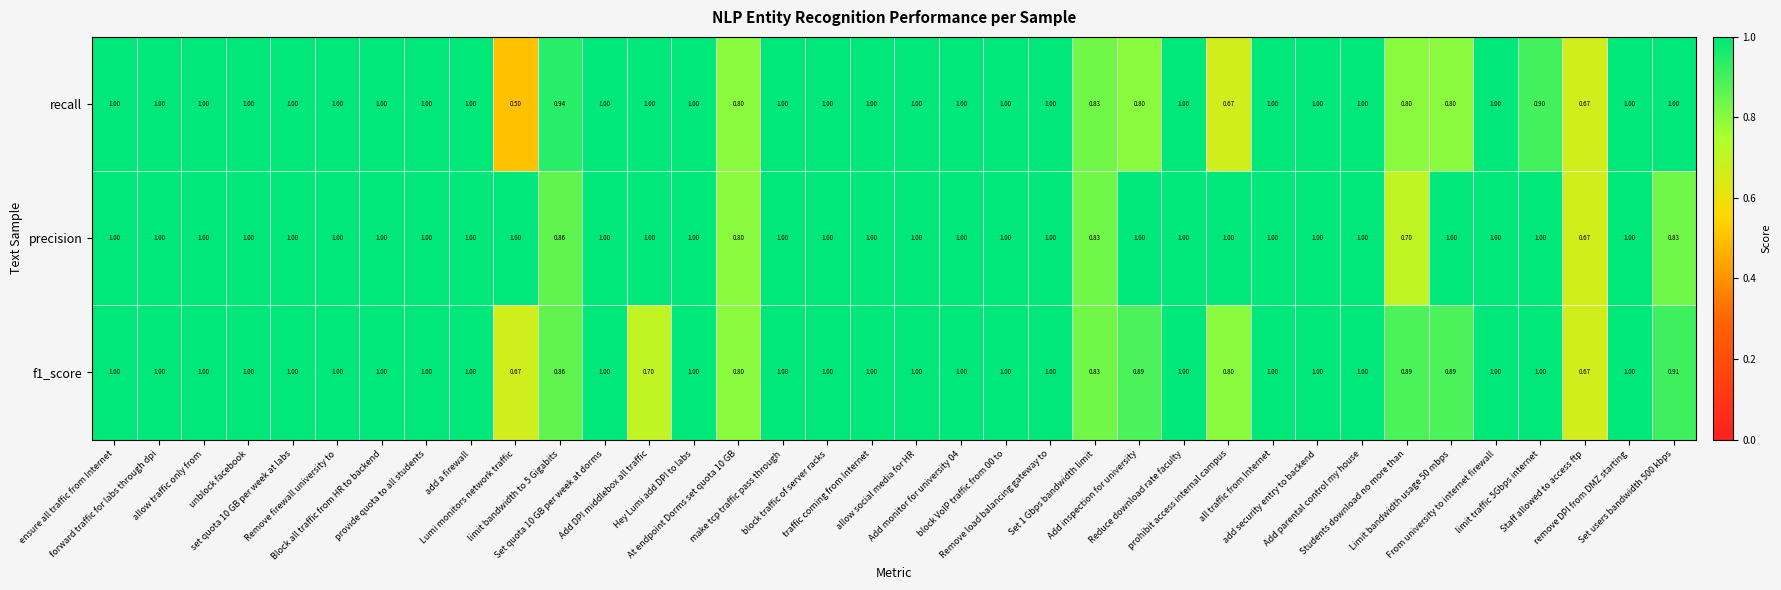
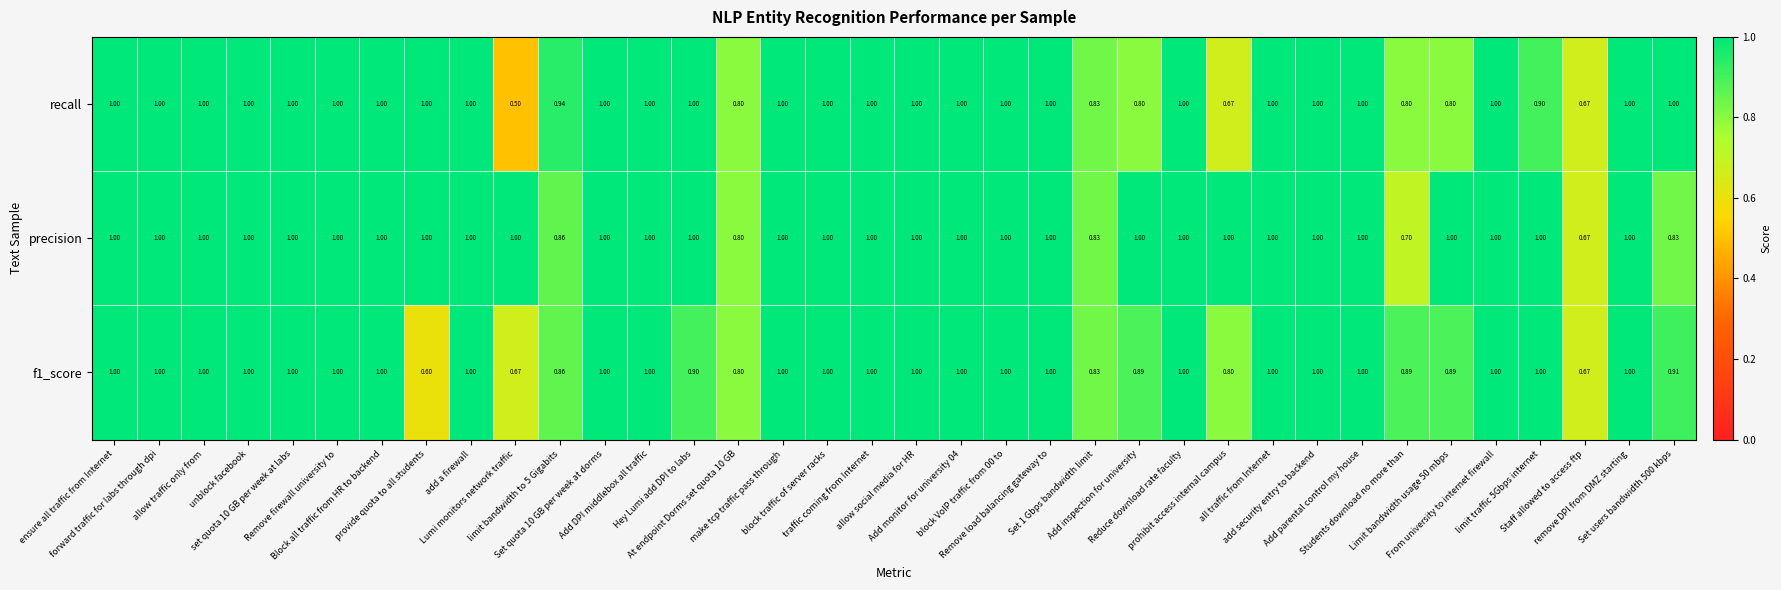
f1_score, provide quota to all students: 1.00 -> 0.60
f1_score, Add DPI middlebox all traffic: 0.70 -> 1.00
f1_score, Hey Lumi add DPI to labs: 1.00 -> 0.90
